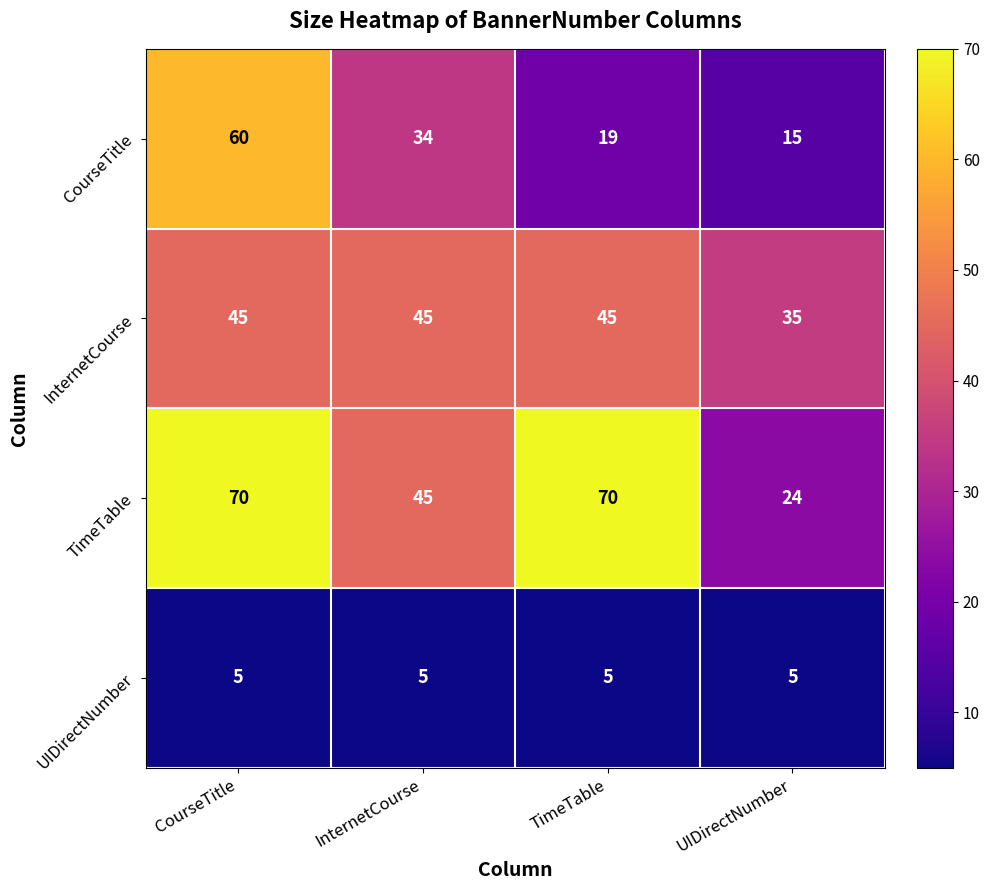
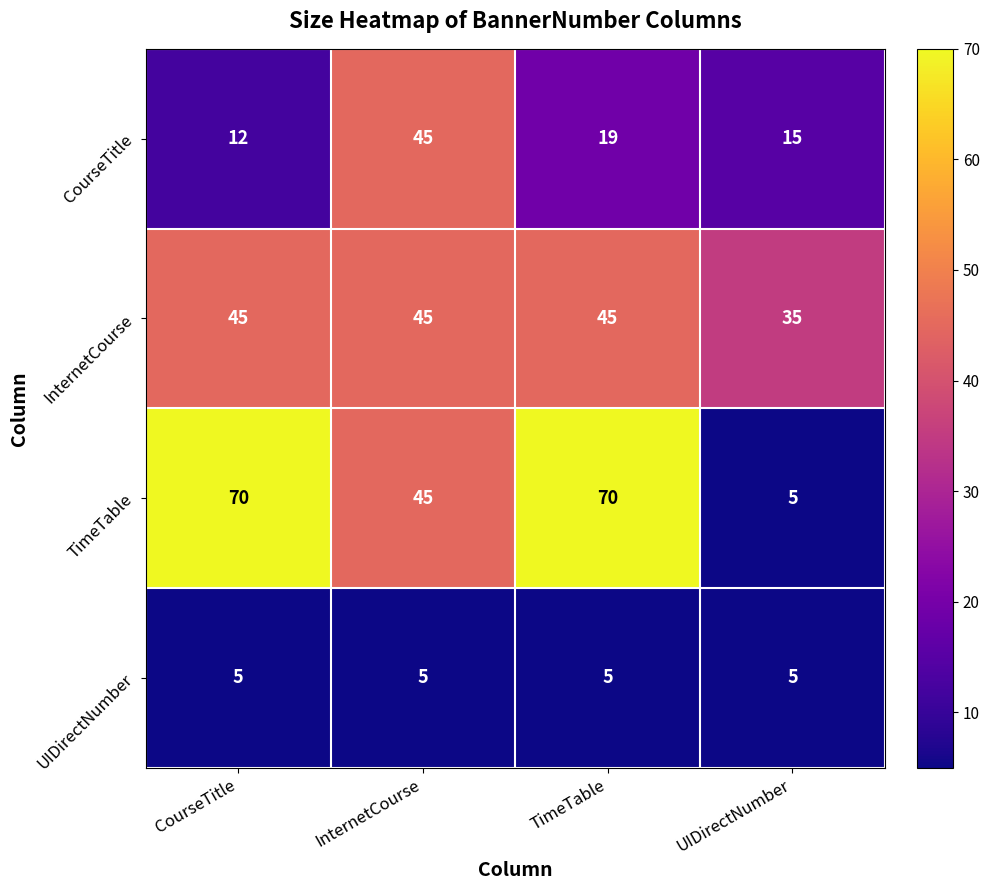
CourseTitle, CourseTitle: 60 -> 12
CourseTitle, InternetCourse: 34 -> 45
TimeTable, UIDirectNumber: 24 -> 5
